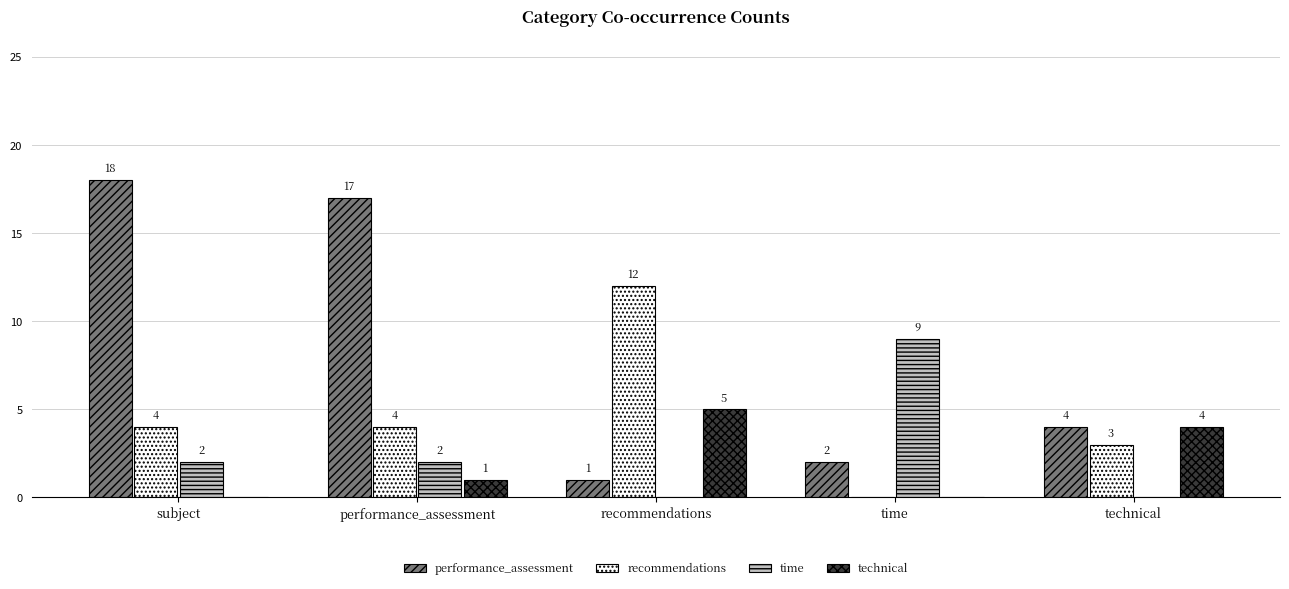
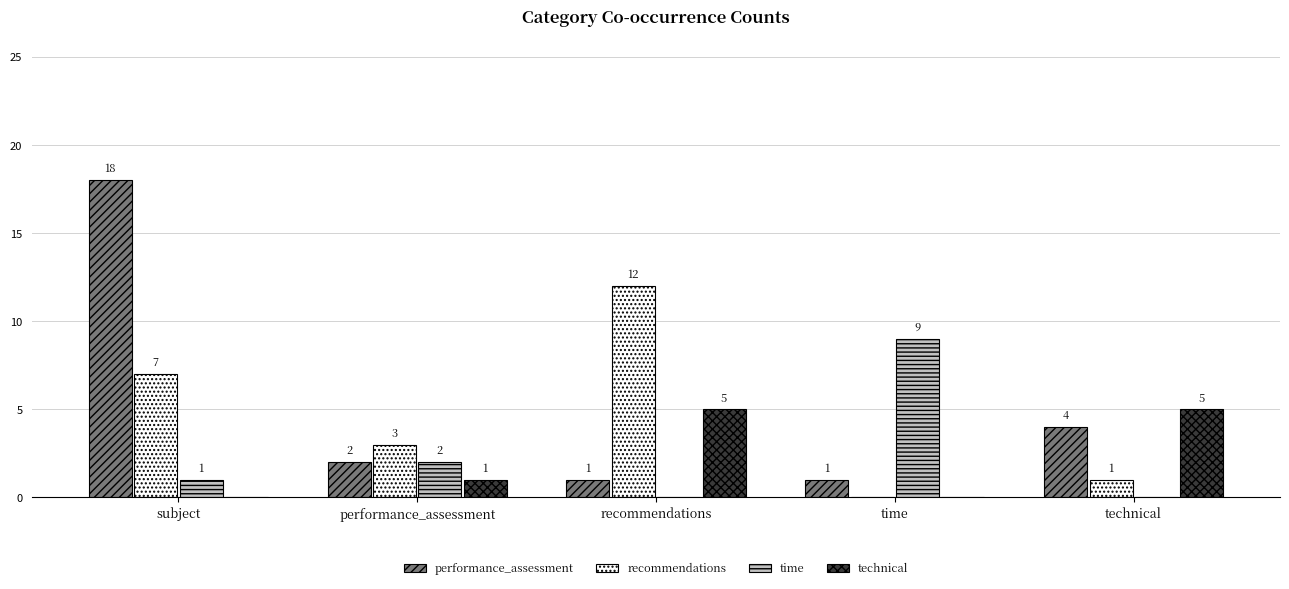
recommendations, subject: 4 -> 7
time, subject: 2 -> 1
performance_assessment, performance_assessment: 17 -> 2
recommendations, performance_assessment: 4 -> 3
performance_assessment, time: 2 -> 1
recommendations, technical: 3 -> 1
technical, technical: 4 -> 5
